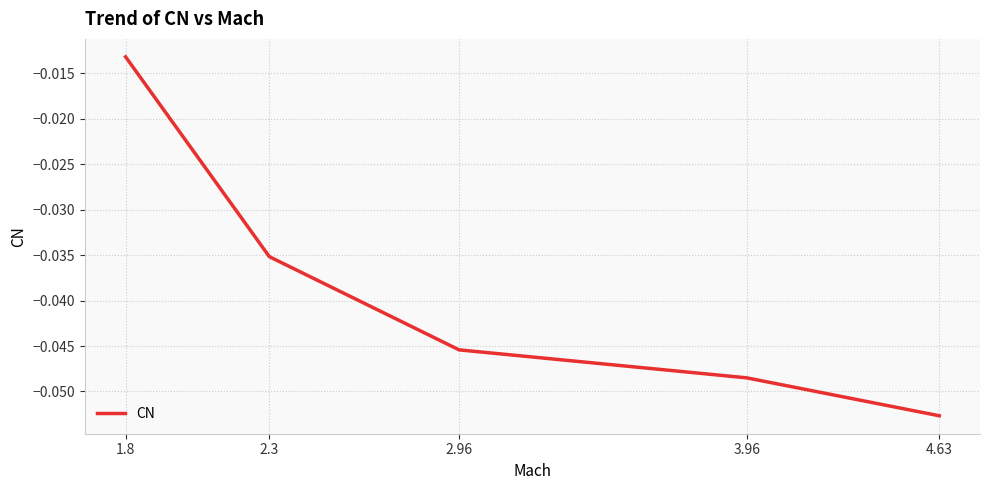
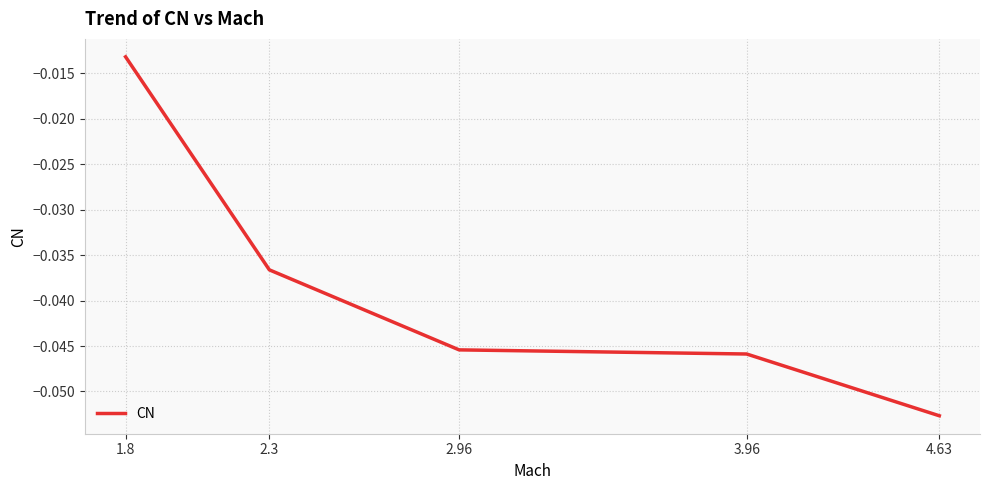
2.3: -0.035 -> -0.037
3.96: -0.048 -> -0.046
